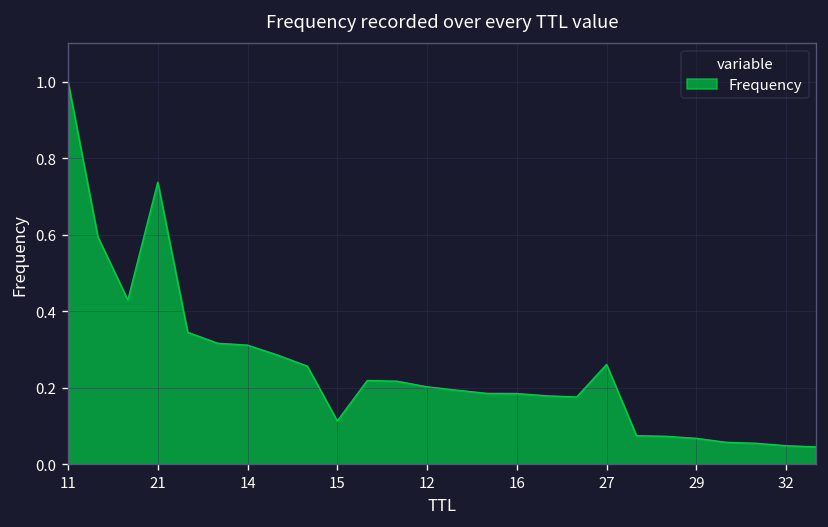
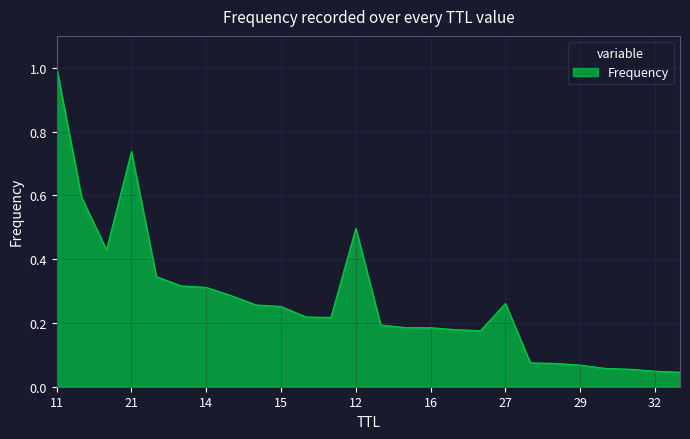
15: 0.11 -> 0.25
12: 0.20 -> 0.50
